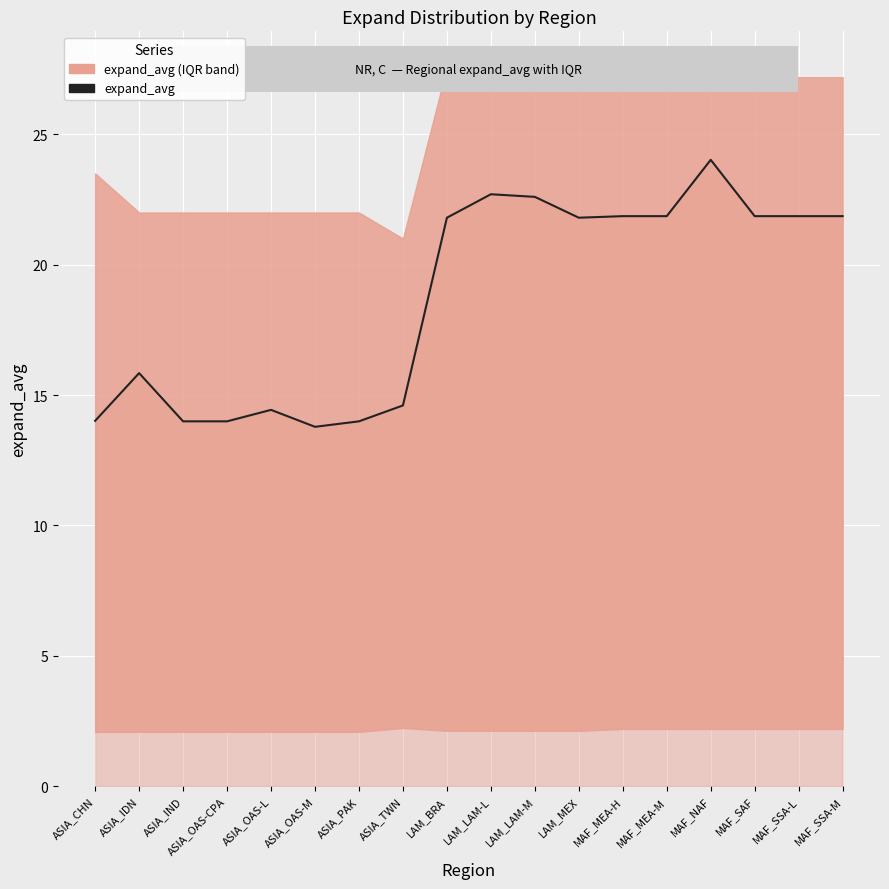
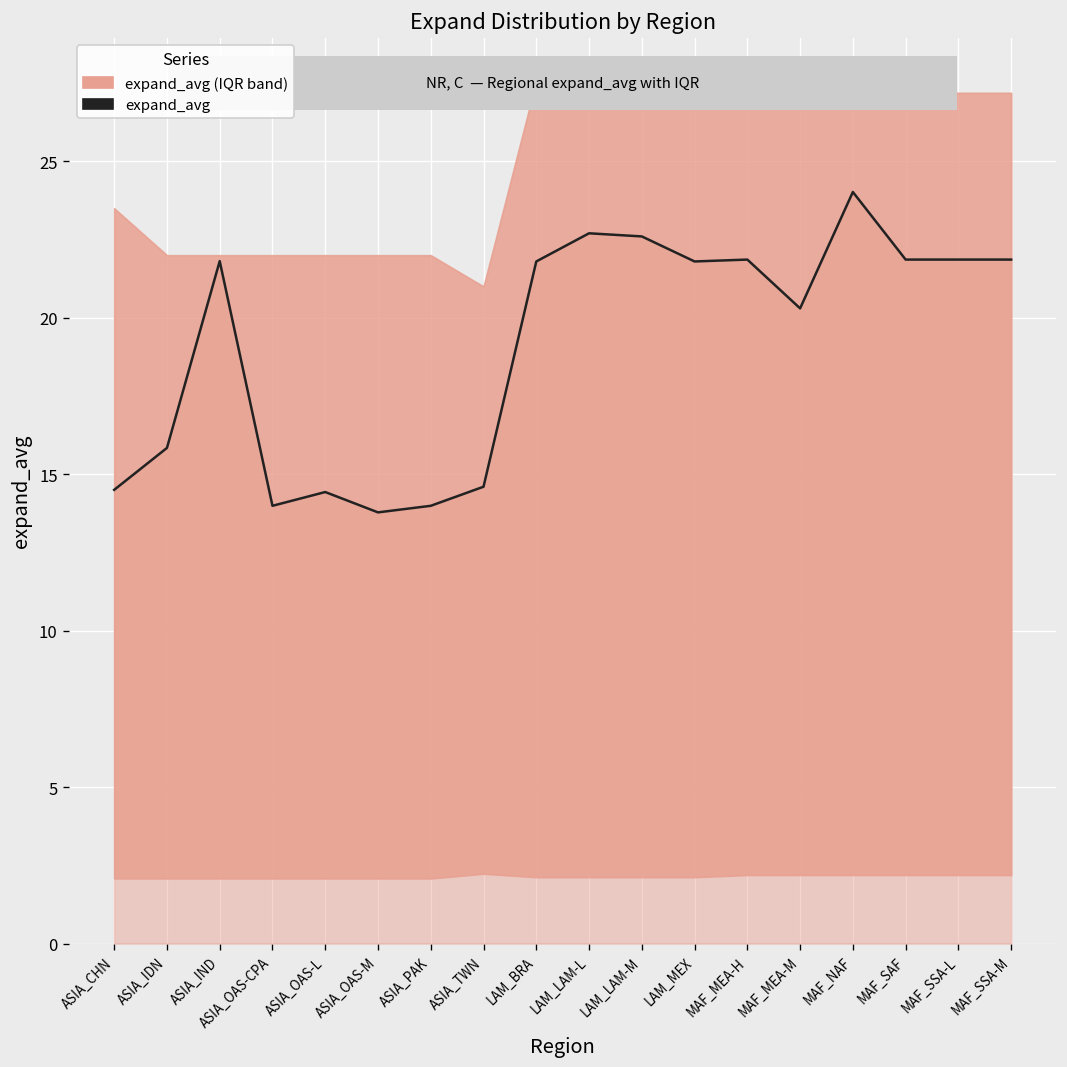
expand_avg, ASIA_CHN: 14.0 -> 14.5
expand_avg, ASIA_IND: 14.0 -> 21.8
expand_avg, MAF_MEA-M: 21.9 -> 20.3
